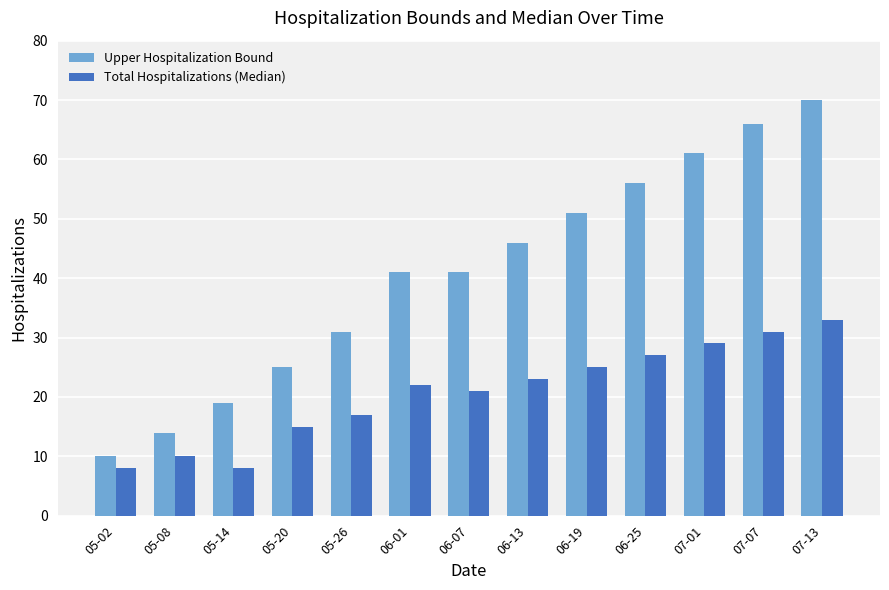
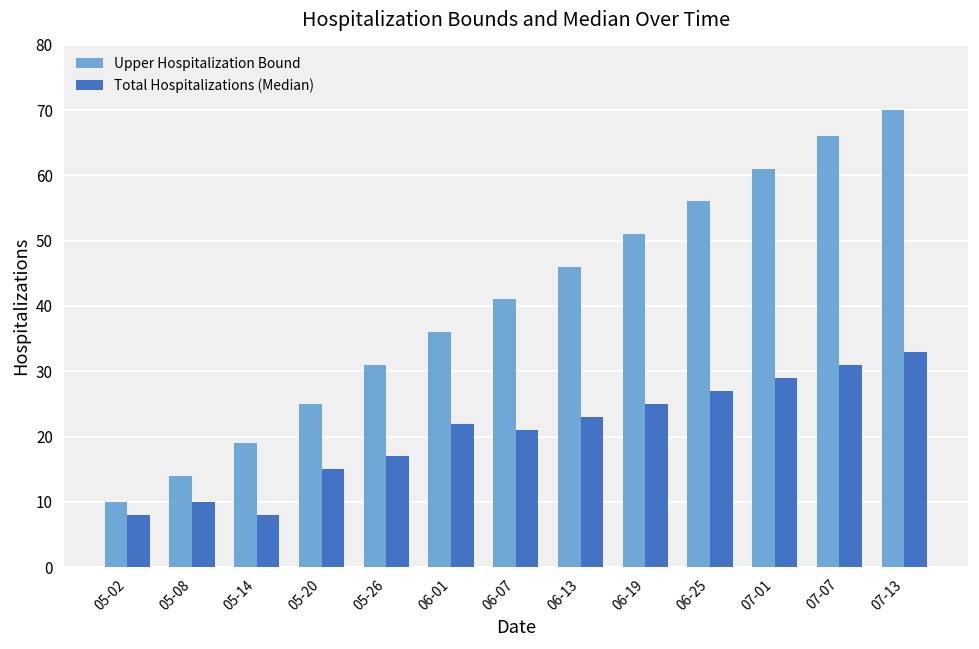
Upper Hospitalization Bound, 06-01: 41 -> 36
